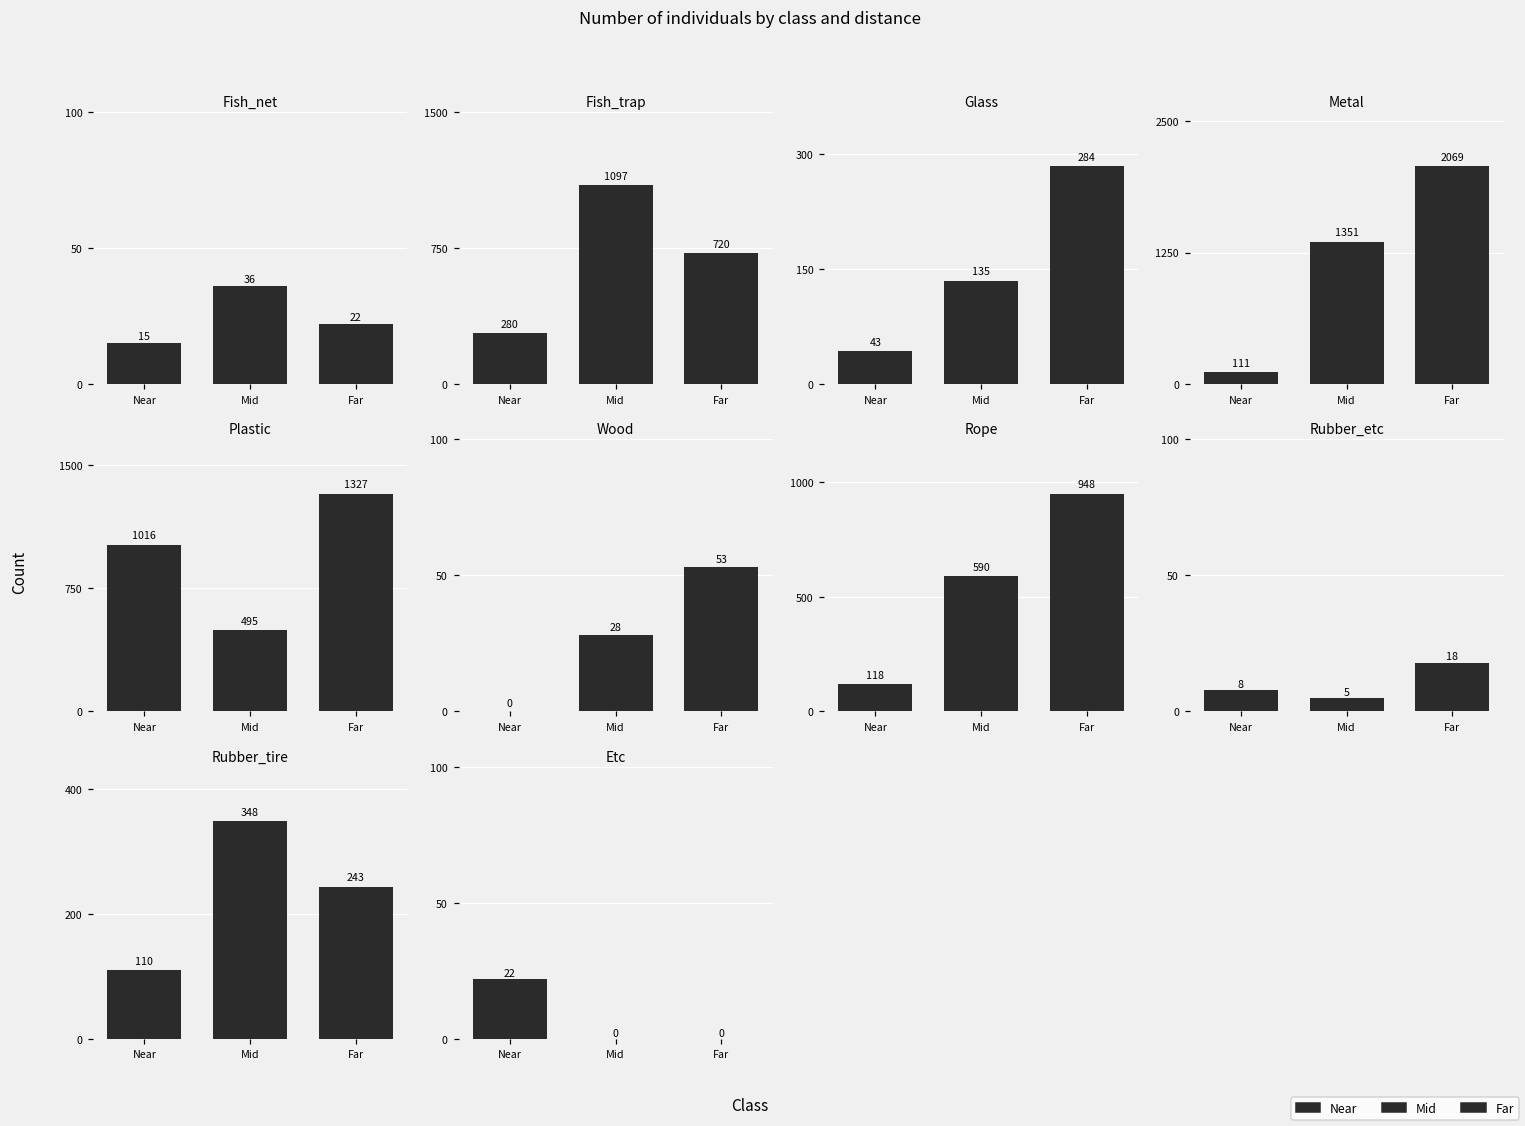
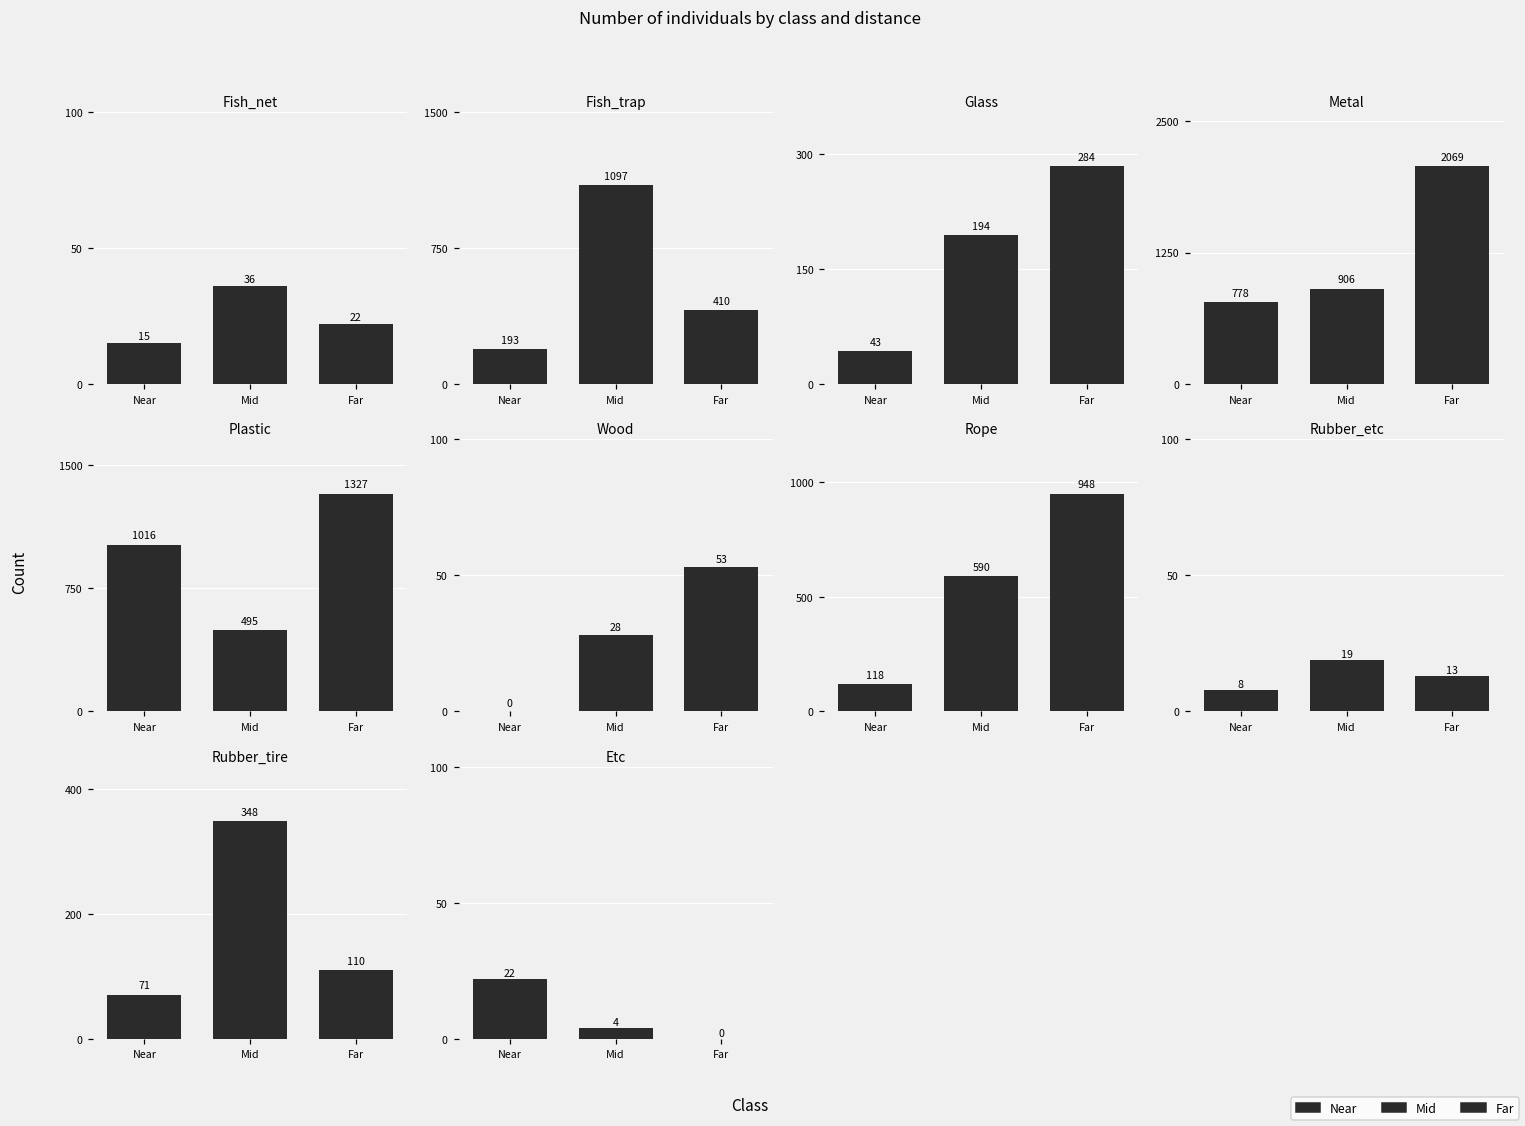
Fish_trap, Near: 280 -> 193
Fish_trap, Far: 720 -> 410
Glass, Mid: 135 -> 194
Metal, Near: 111 -> 778
Metal, Mid: 1351 -> 906
Rubber_etc, Mid: 5 -> 19
Rubber_etc, Far: 18 -> 13
Rubber_tire, Near: 110 -> 71
Rubber_tire, Far: 243 -> 110
Etc, Mid: 0 -> 4
